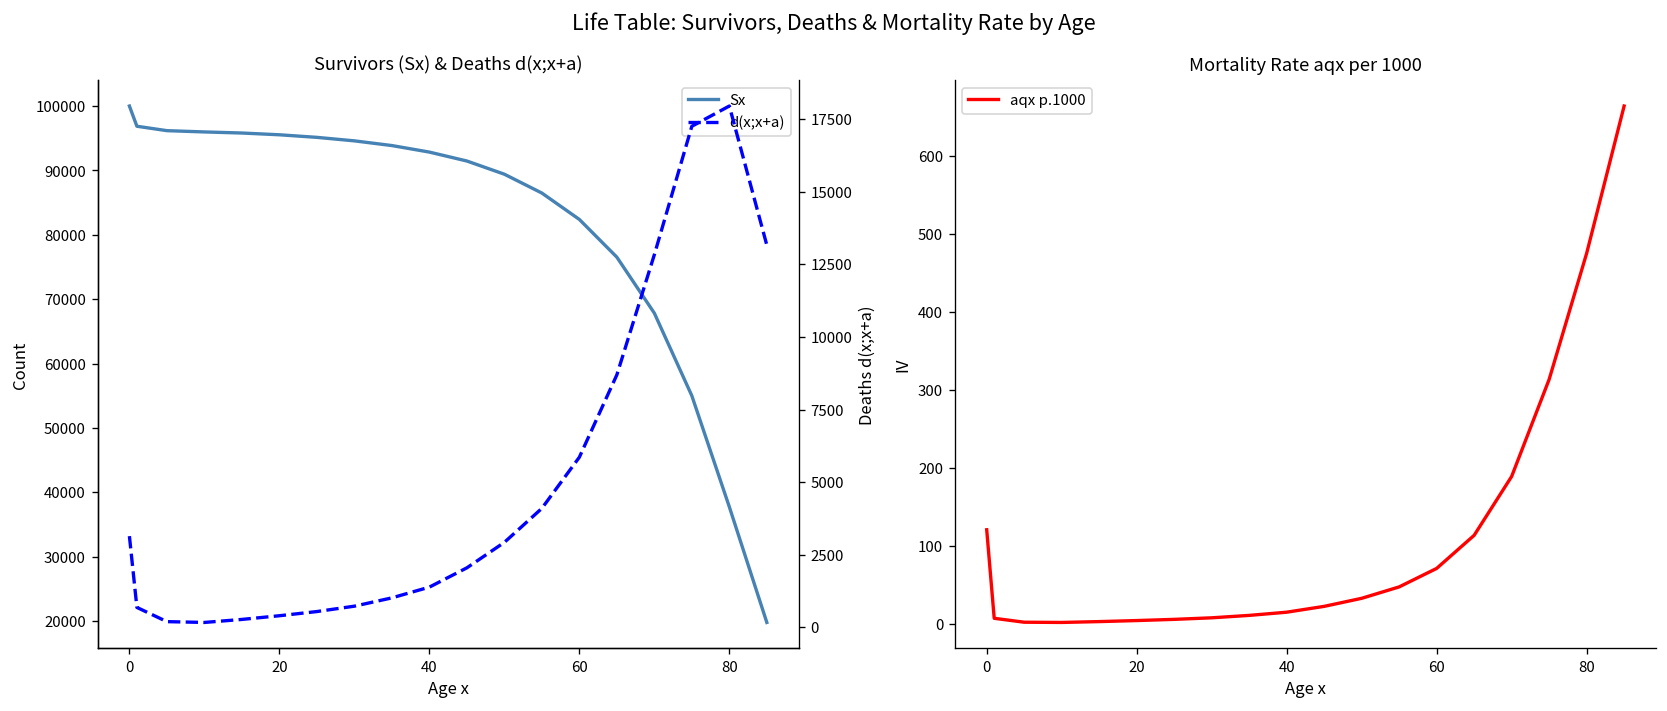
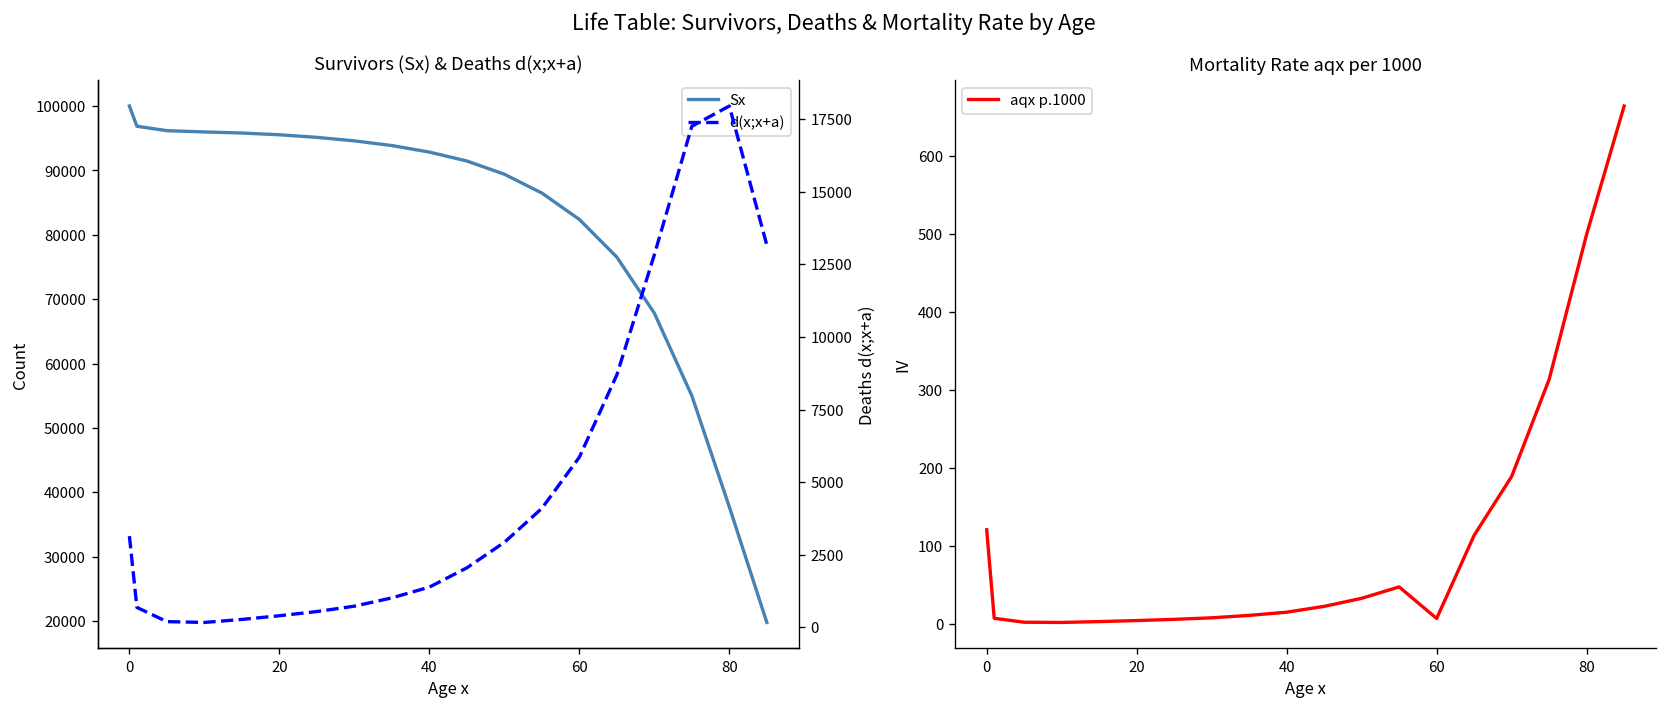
Mortality Rate aqx per 1000, 60: 70 -> 10
Mortality Rate aqx per 1000, 80: 480 -> 500
